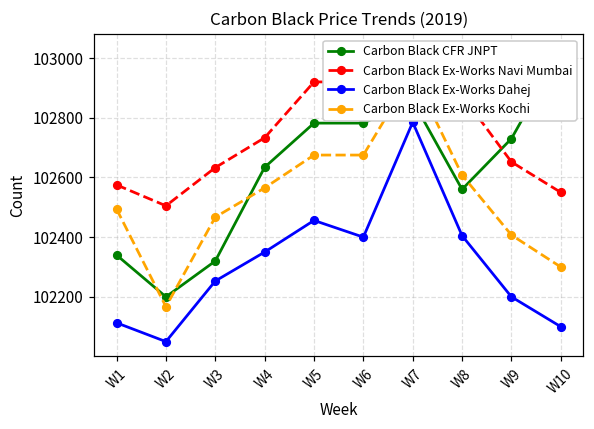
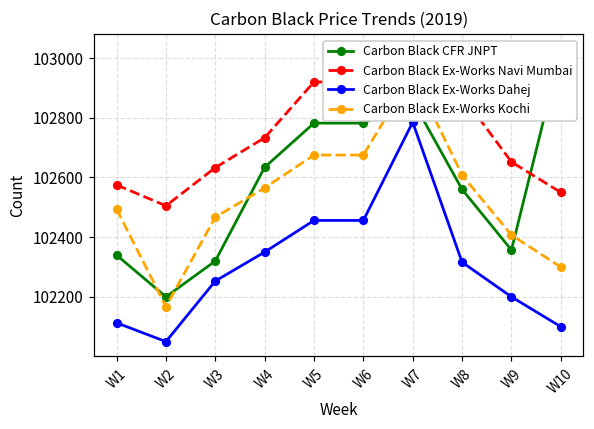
Carbon Black Ex-Works Dahej, W6: 102400 -> 102460
Carbon Black Ex-Works Dahej, W8: 102410 -> 102320
Carbon Black CFR JNPT, W9: 102730 -> 102360
